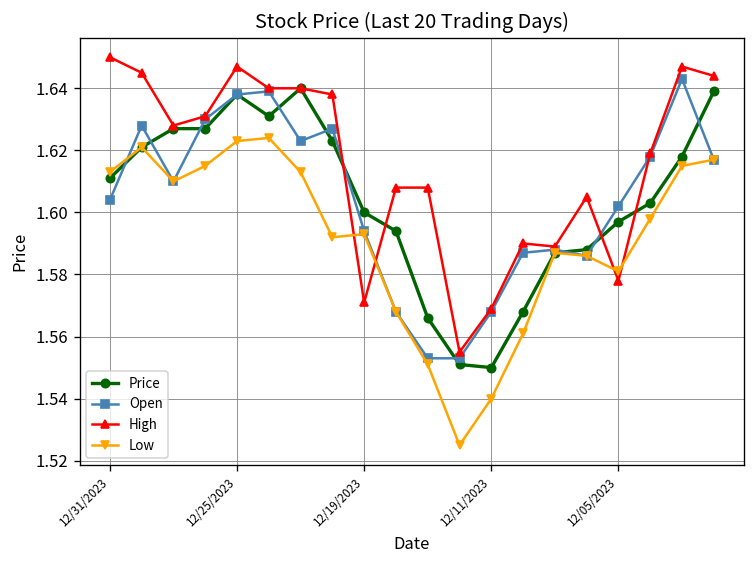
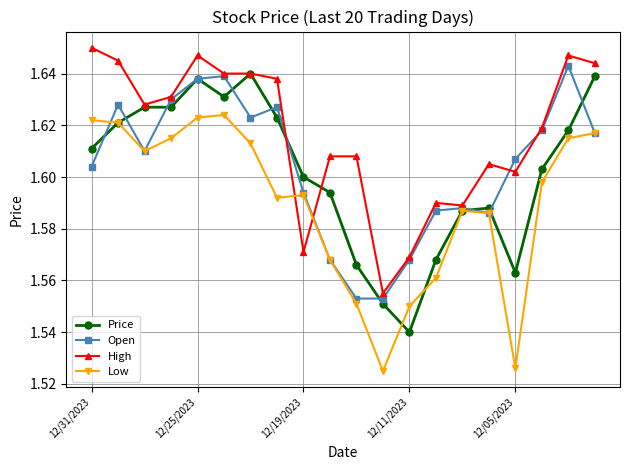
Low, 12/31/2023: 1.613 -> 1.622
Price, 12/11/2023: 1.55 -> 1.54
Low, 12/11/2023: 1.54 -> 1.55
Price, 12/05/2023: 1.597 -> 1.563
Open, 12/05/2023: 1.602 -> 1.607
High, 12/05/2023: 1.578 -> 1.602
Low, 12/05/2023: 1.581 -> 1.526
